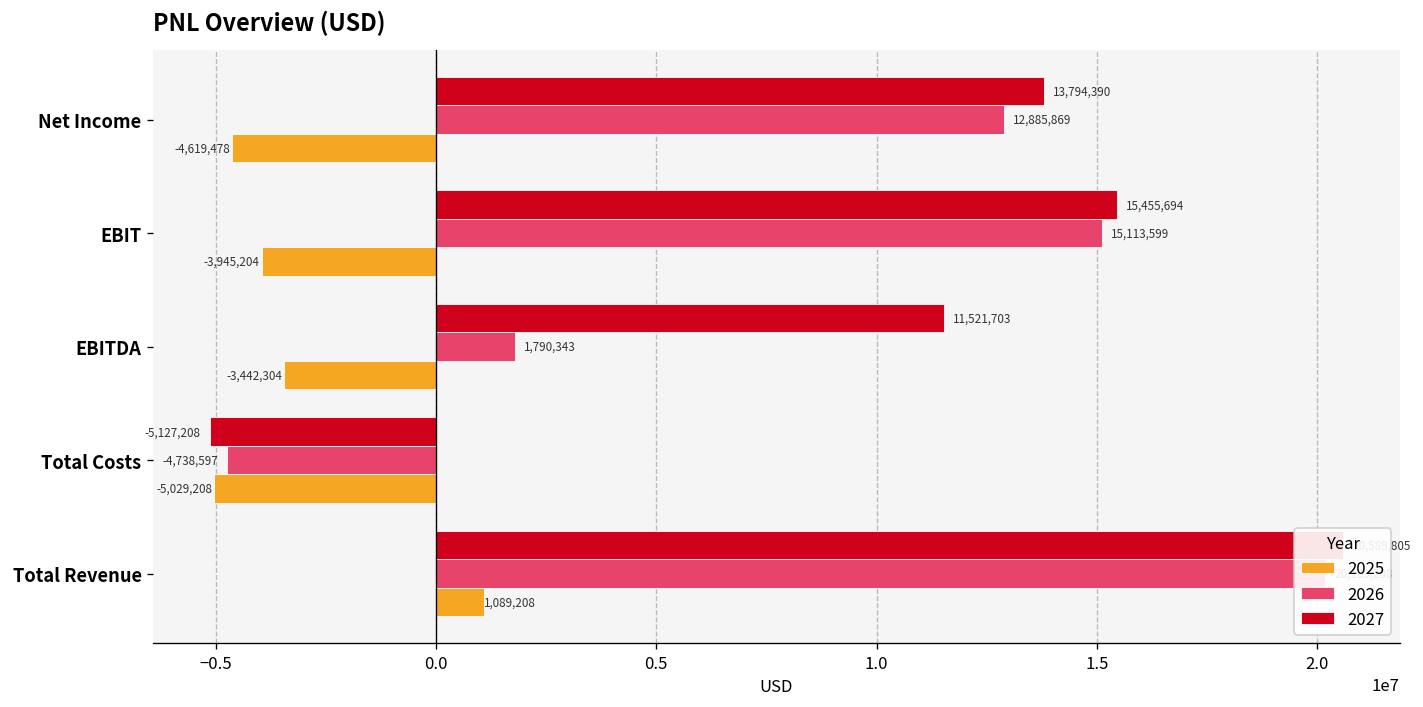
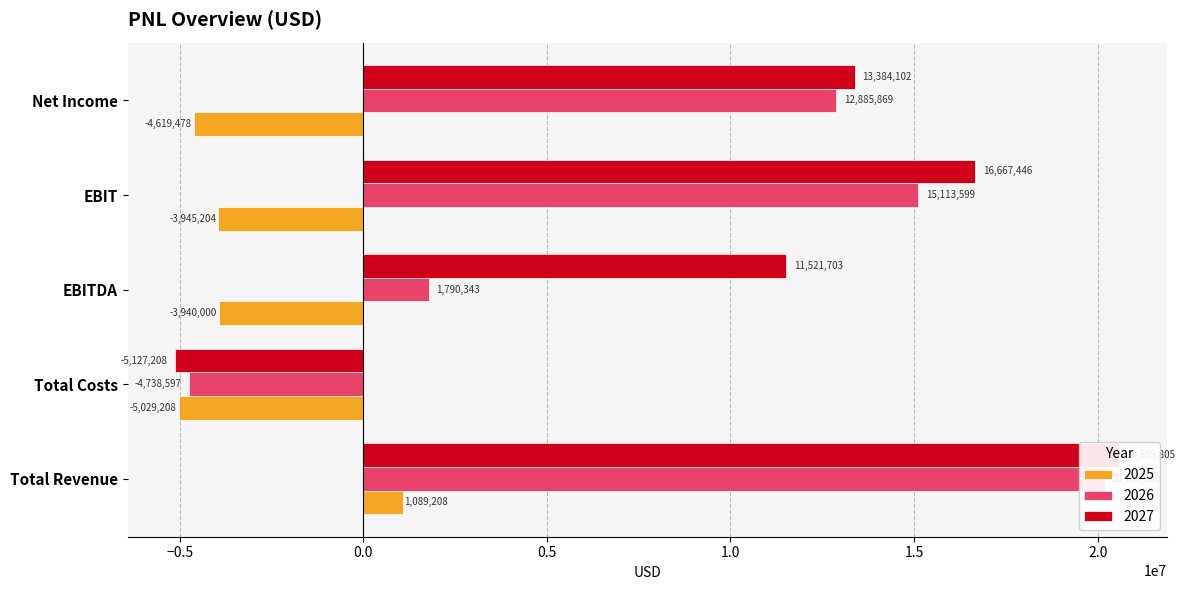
2027, Net Income: 13,794,390 -> 13,384,102
2027, EBIT: 15,455,694 -> 16,667,446
2025, EBITDA: -3,442,304 -> -3,940,000
